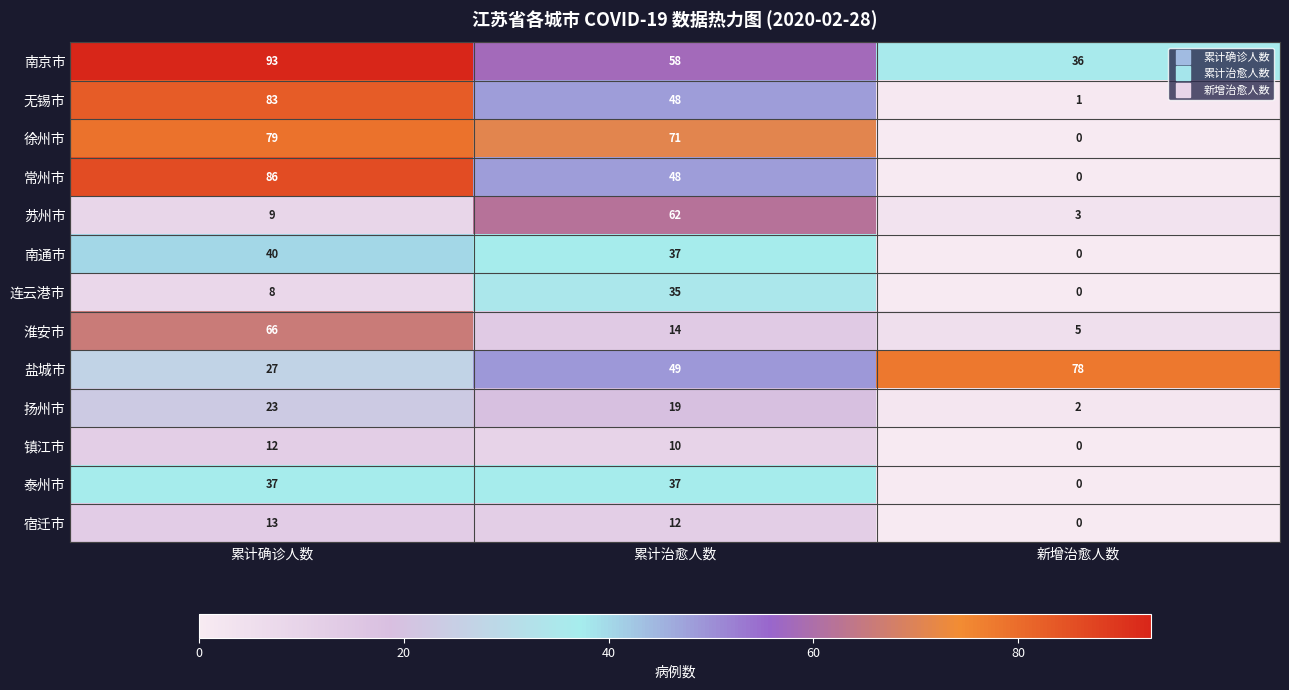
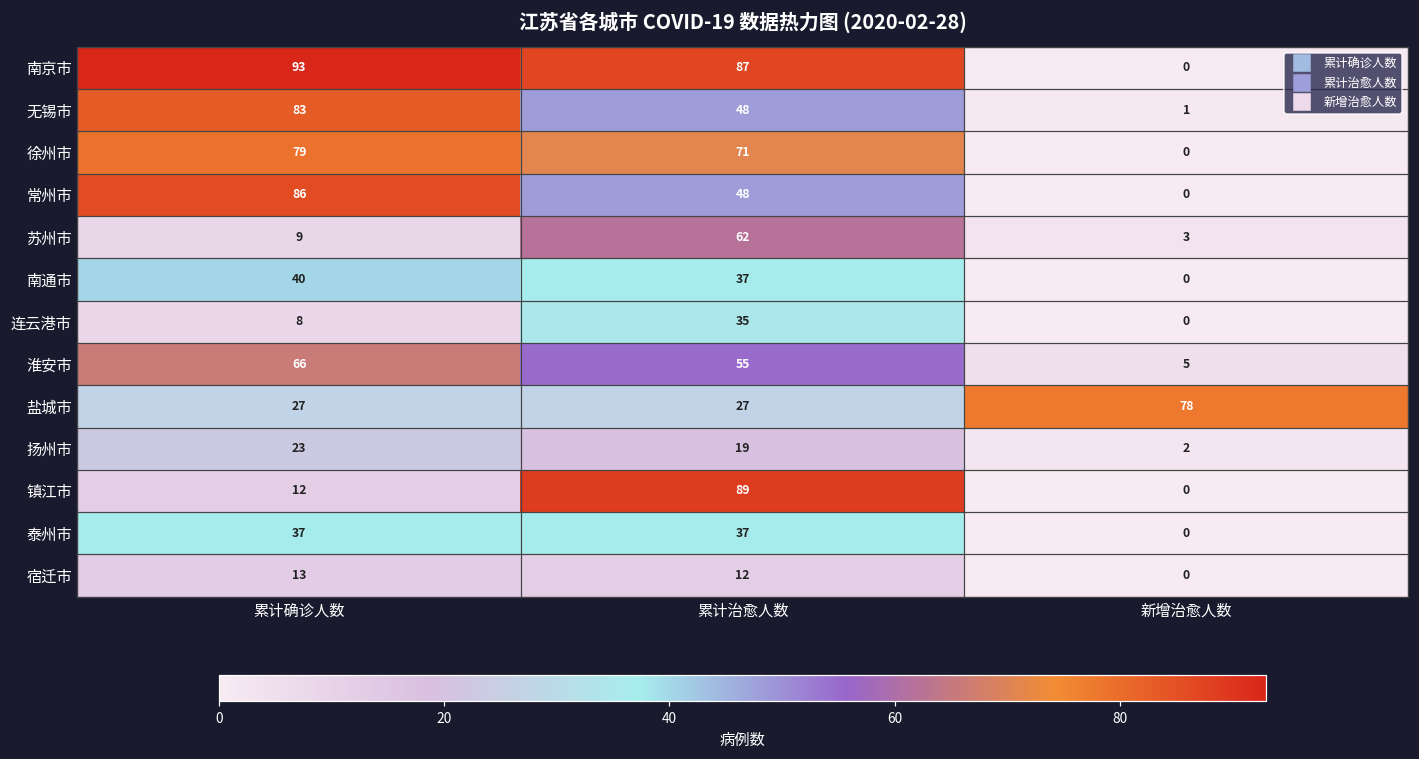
南京市, 累计治愈人数: 58 -> 87
南京市, 新增治愈人数: 36 -> 0
淮安市, 累计治愈人数: 14 -> 55
盐城市, 累计治愈人数: 49 -> 27
镇江市, 累计治愈人数: 10 -> 89
